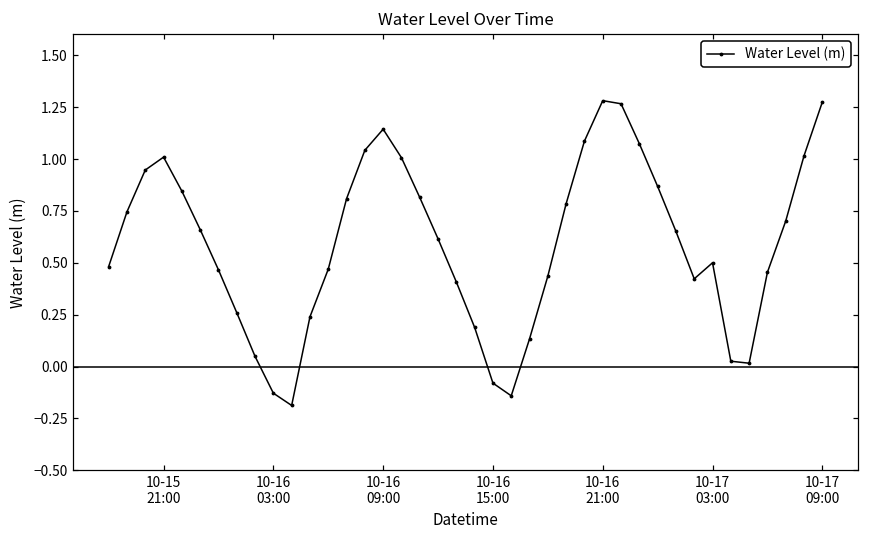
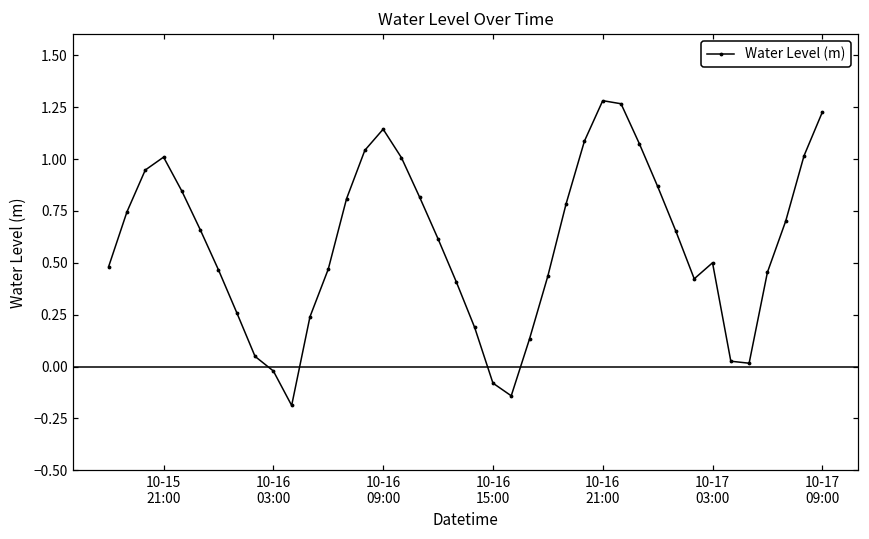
10-16 03:00: -0.13 -> -0.02
10-17 09:00: 1.27 -> 1.23
